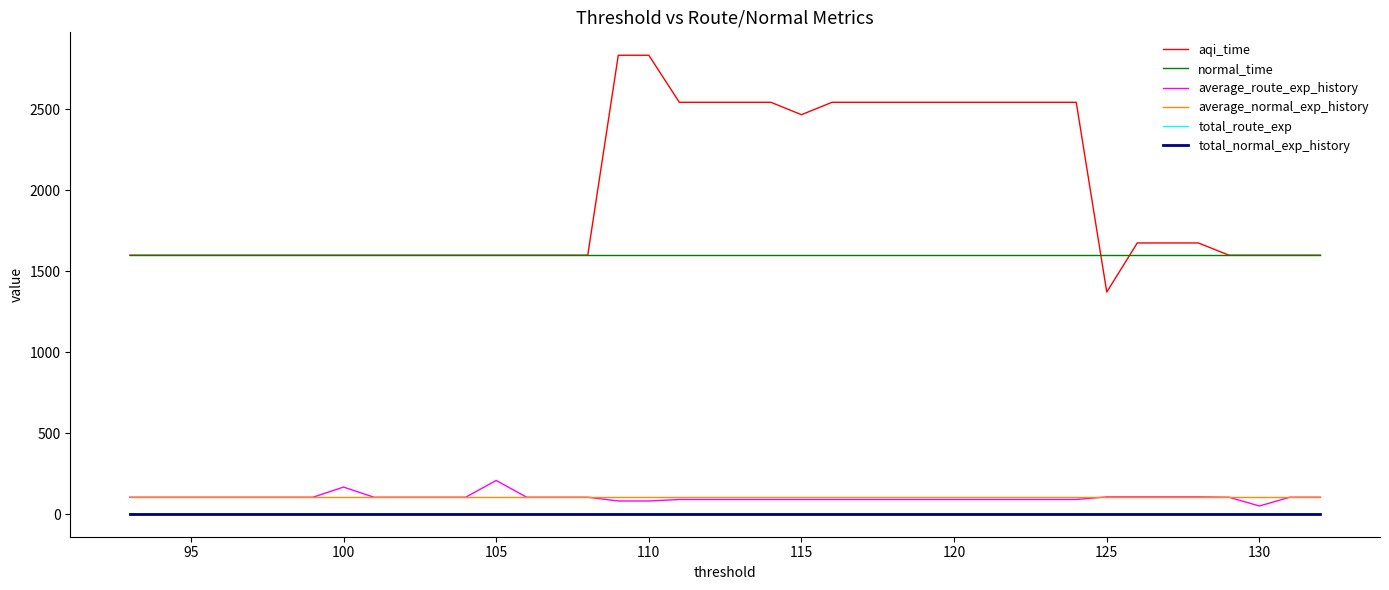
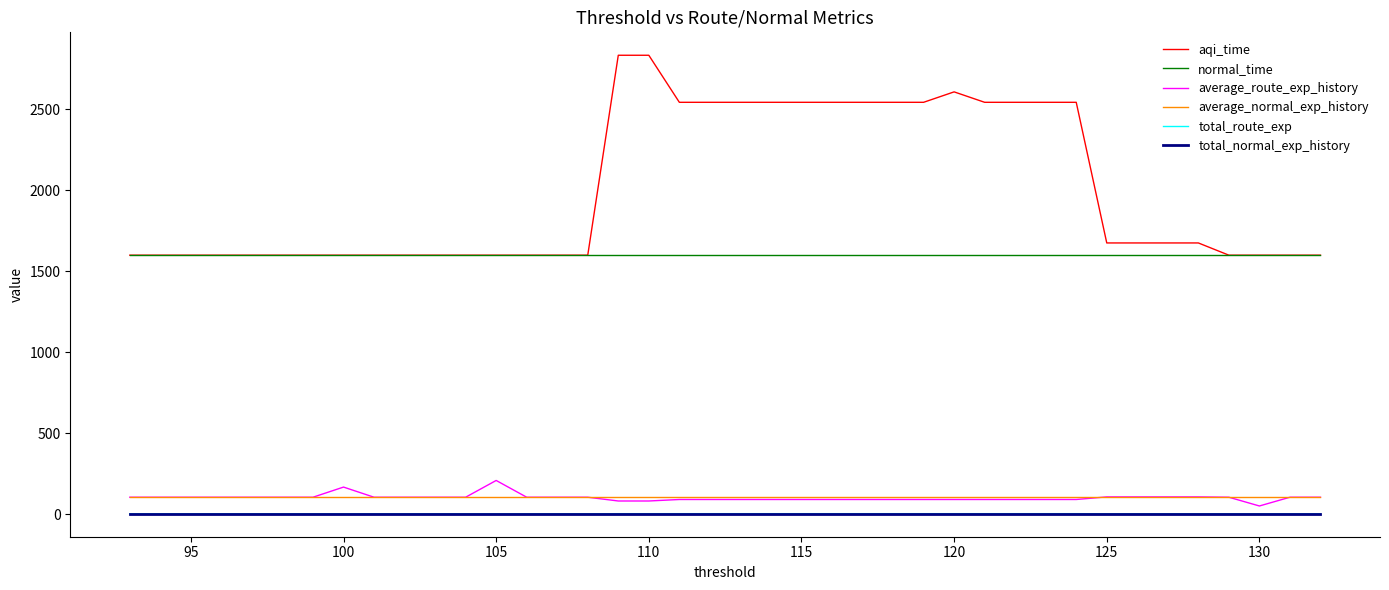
aqi_time, 115: 2470 -> 2540
aqi_time, 120: 2540 -> 2610
aqi_time, 125: 1370 -> 1670
